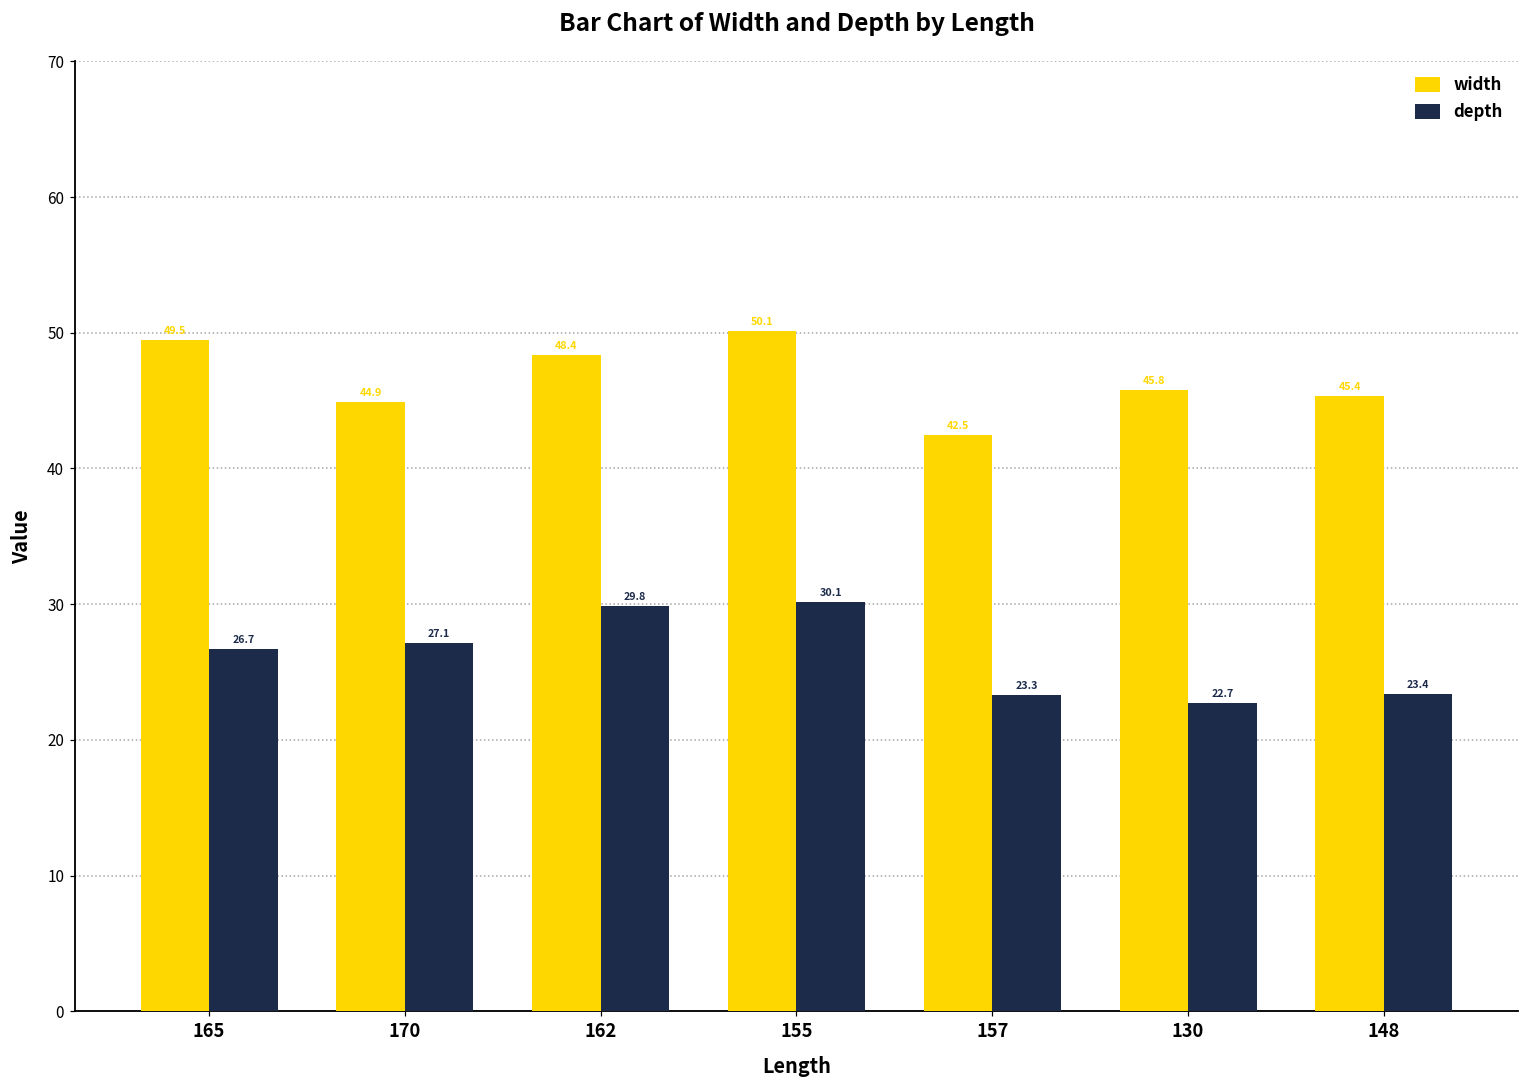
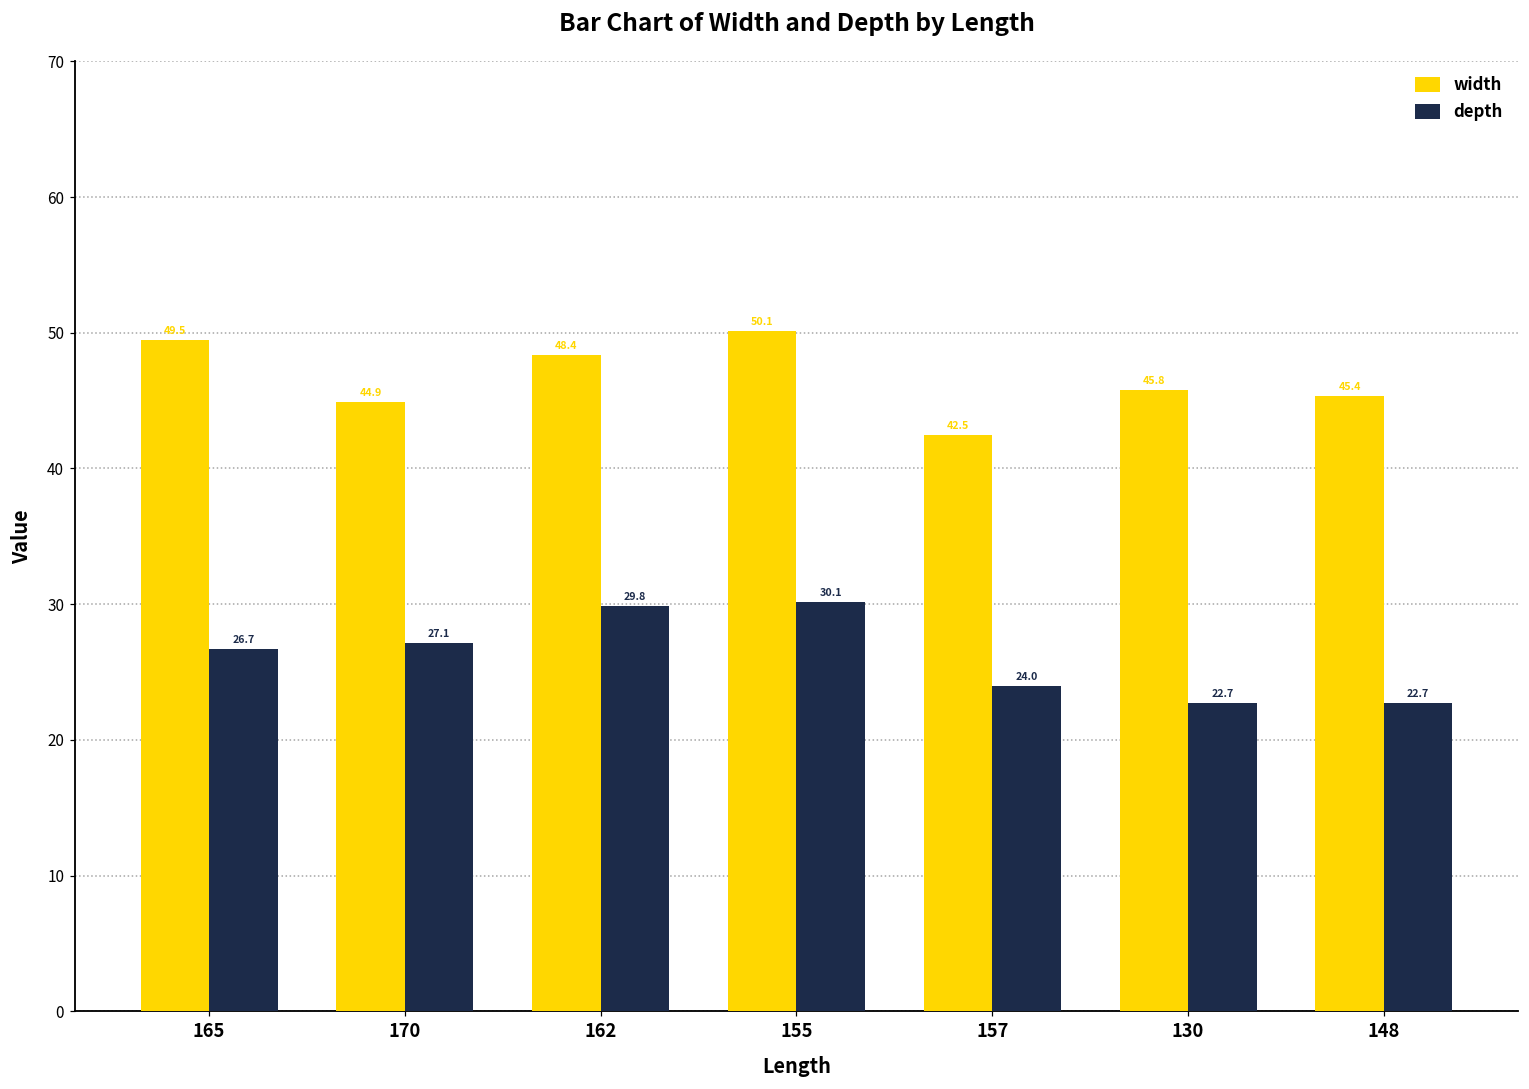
depth, 157: 23.3 -> 24.0
depth, 148: 23.4 -> 22.7
